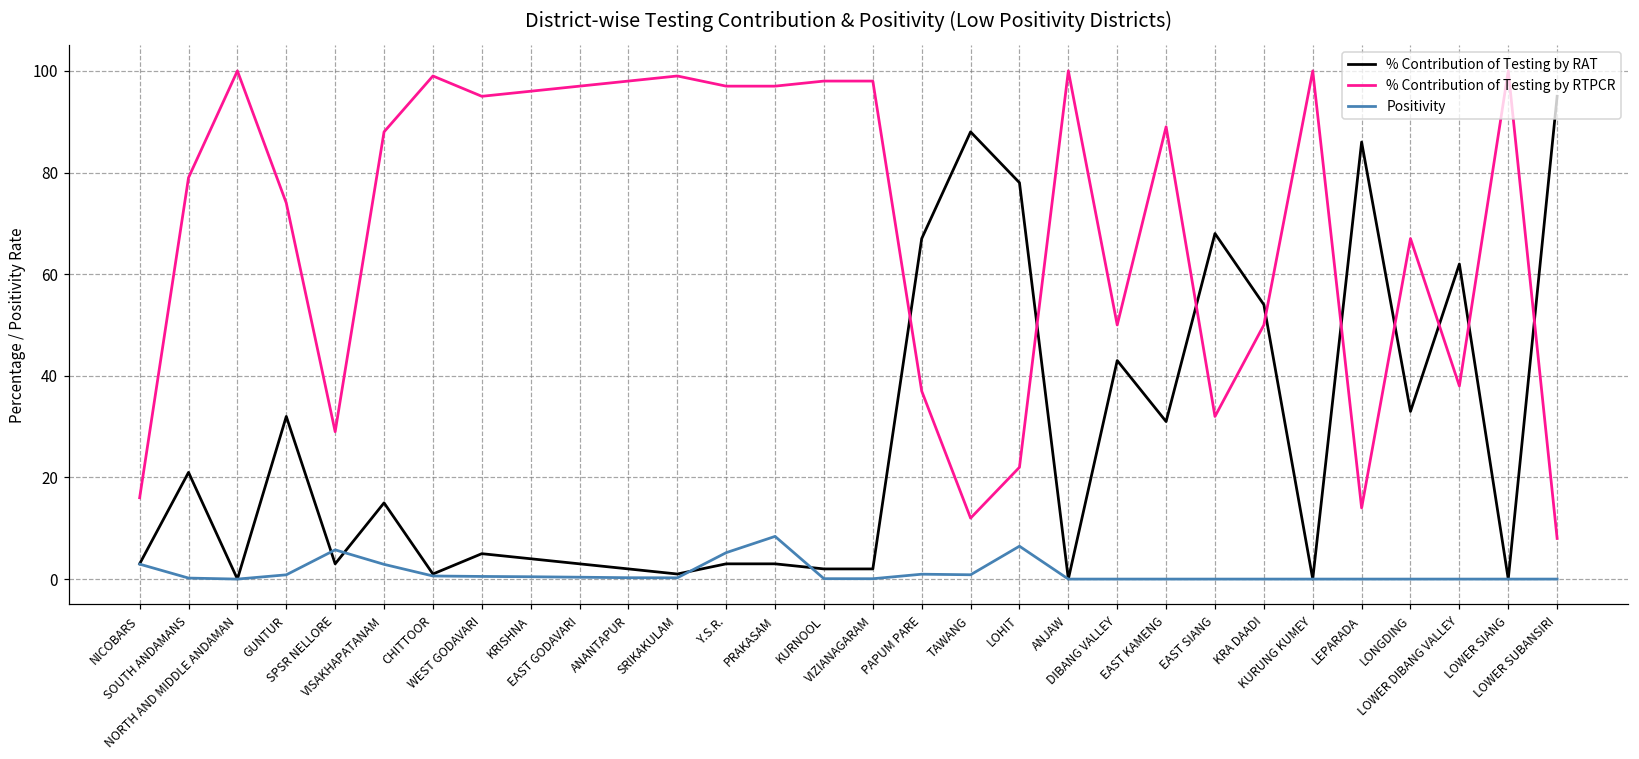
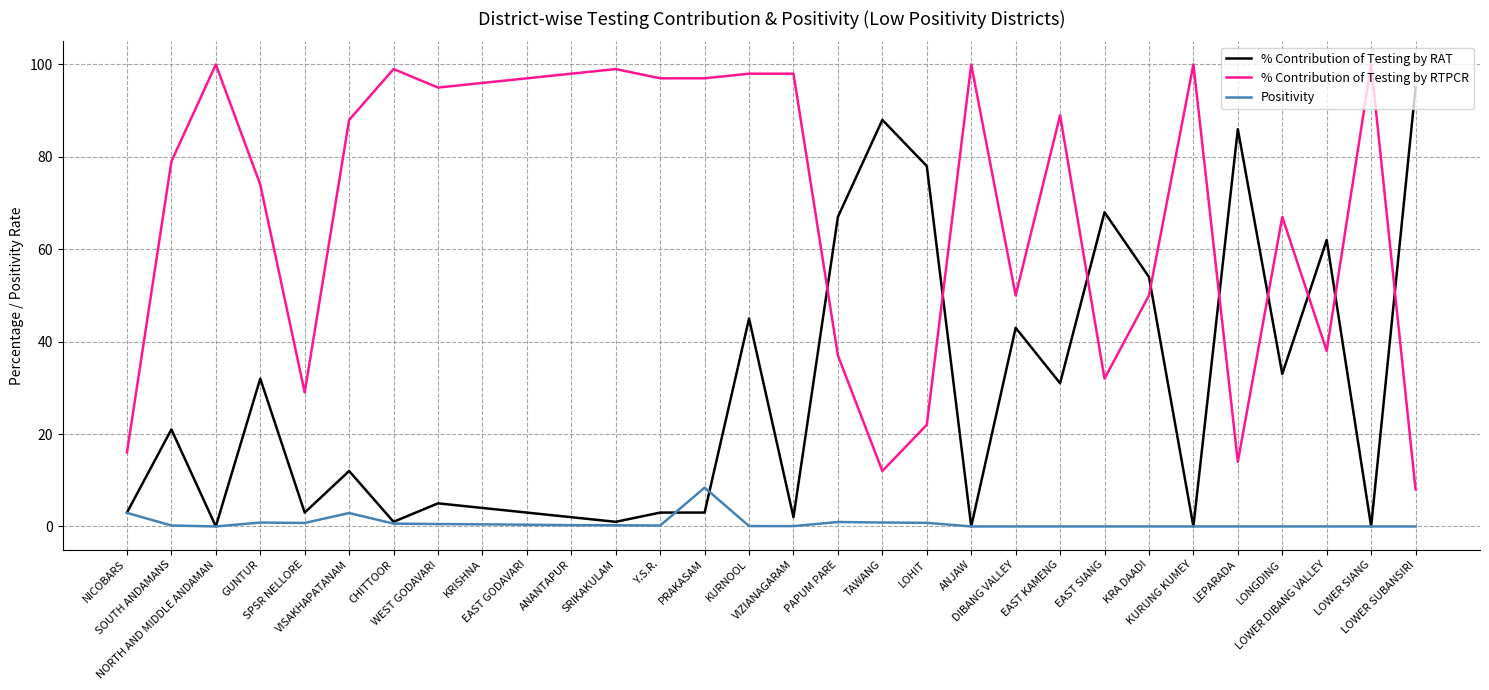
Positivity, SPSR NELLORE: 6 -> 1
% Contribution of Testing by RAT, VISAKHAPATANAM: 15 -> 12
Positivity, Y.S.R.: 5 -> 0
% Contribution of Testing by RAT, KURNOOL: 2 -> 45
Positivity, LOHIT: 6 -> 1
